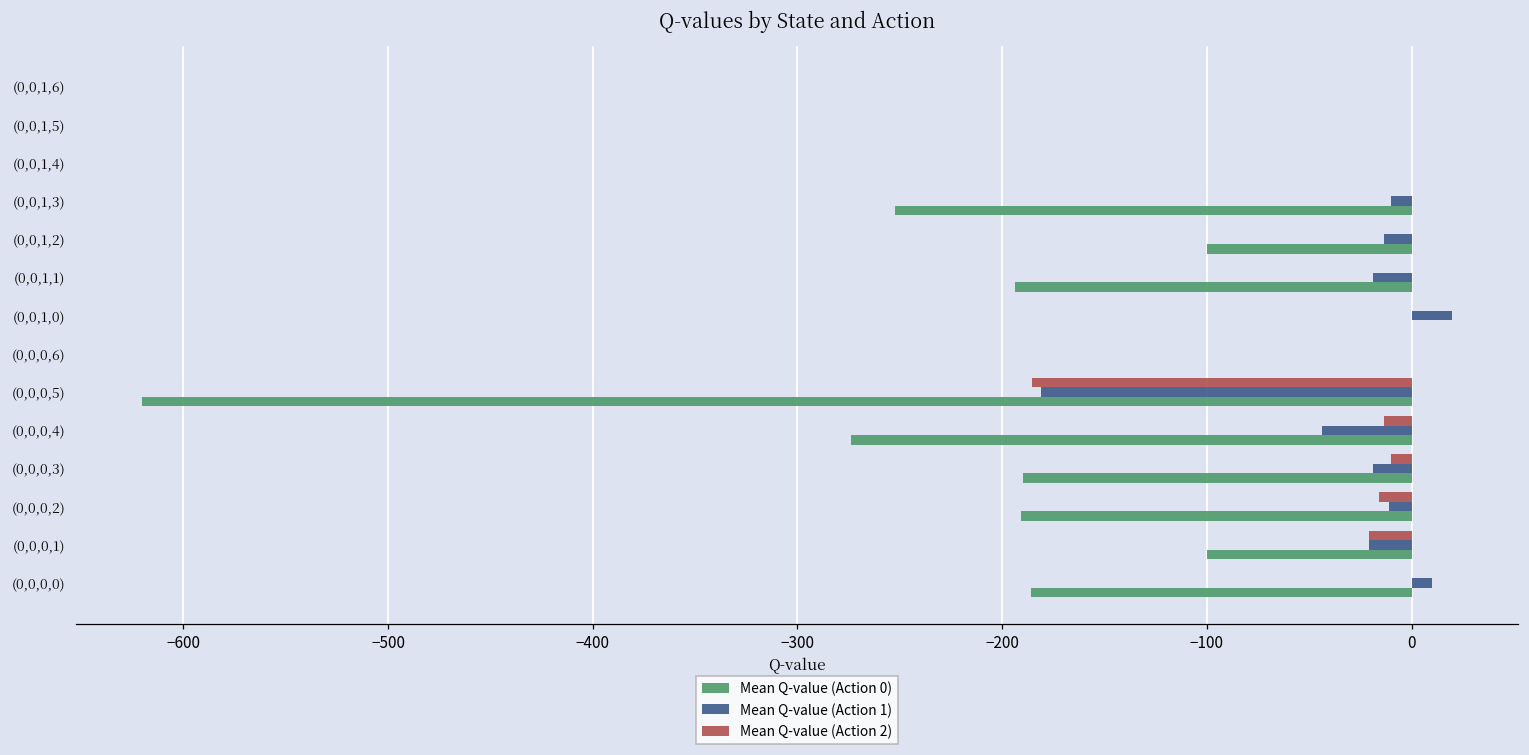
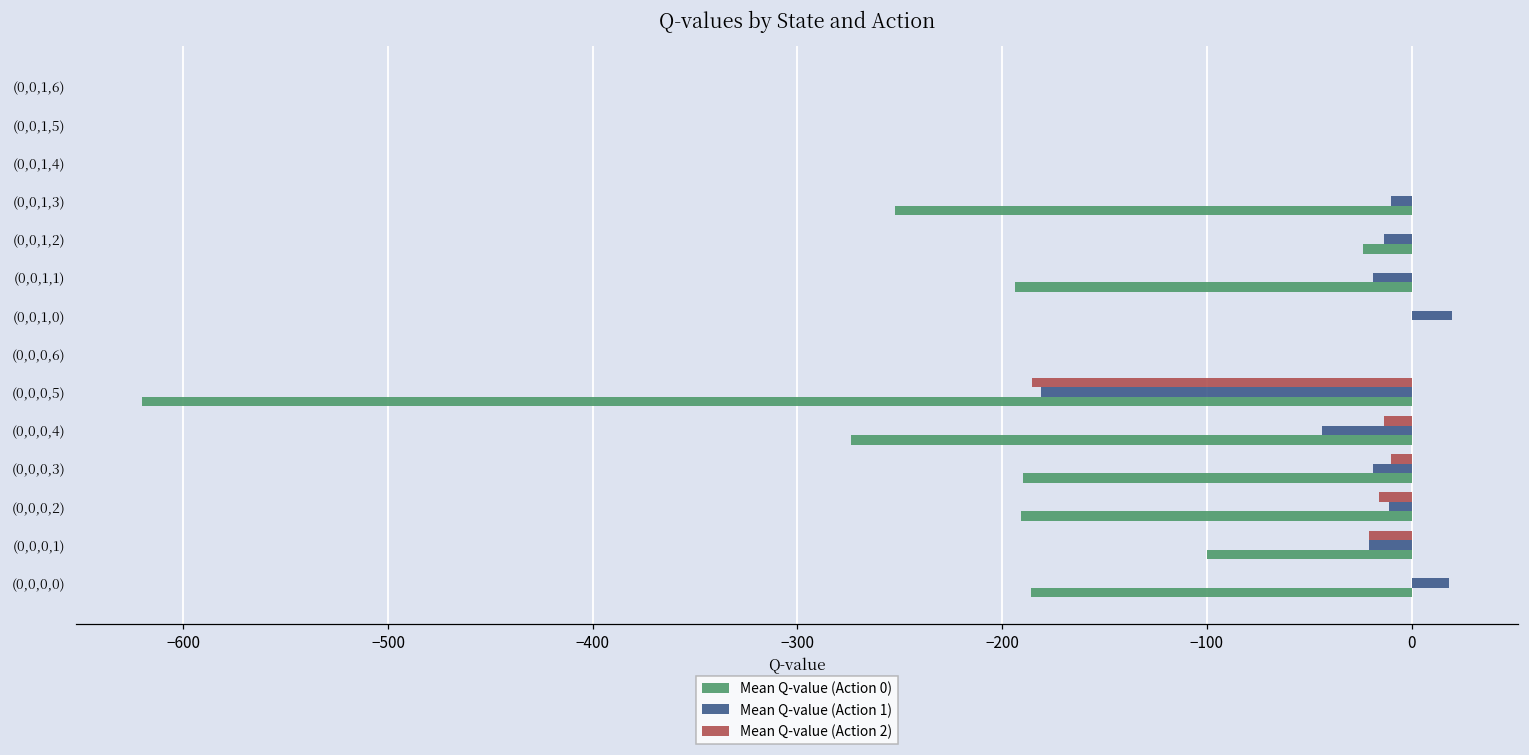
Mean Q-value (Action 0), (0,0,1,2): -100 -> -24
Mean Q-value (Action 1), (0,0,0,0): 10 -> 18
